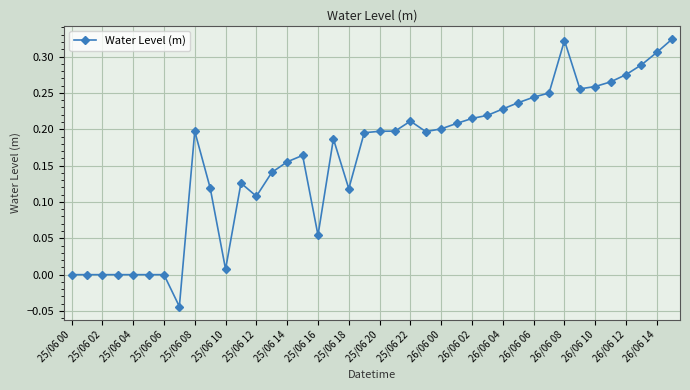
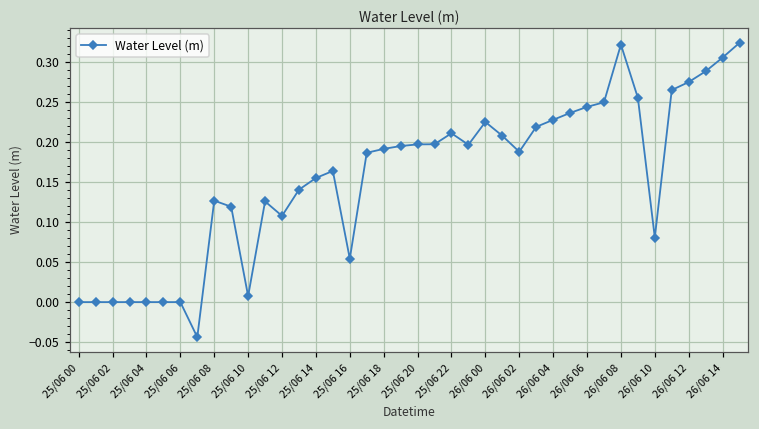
25/06 08: 0.20 -> 0.13
25/06 18: 0.12 -> 0.19
26/06 00: 0.20 -> 0.23
26/06 02: 0.21 -> 0.19
26/06 10: 0.26 -> 0.08
